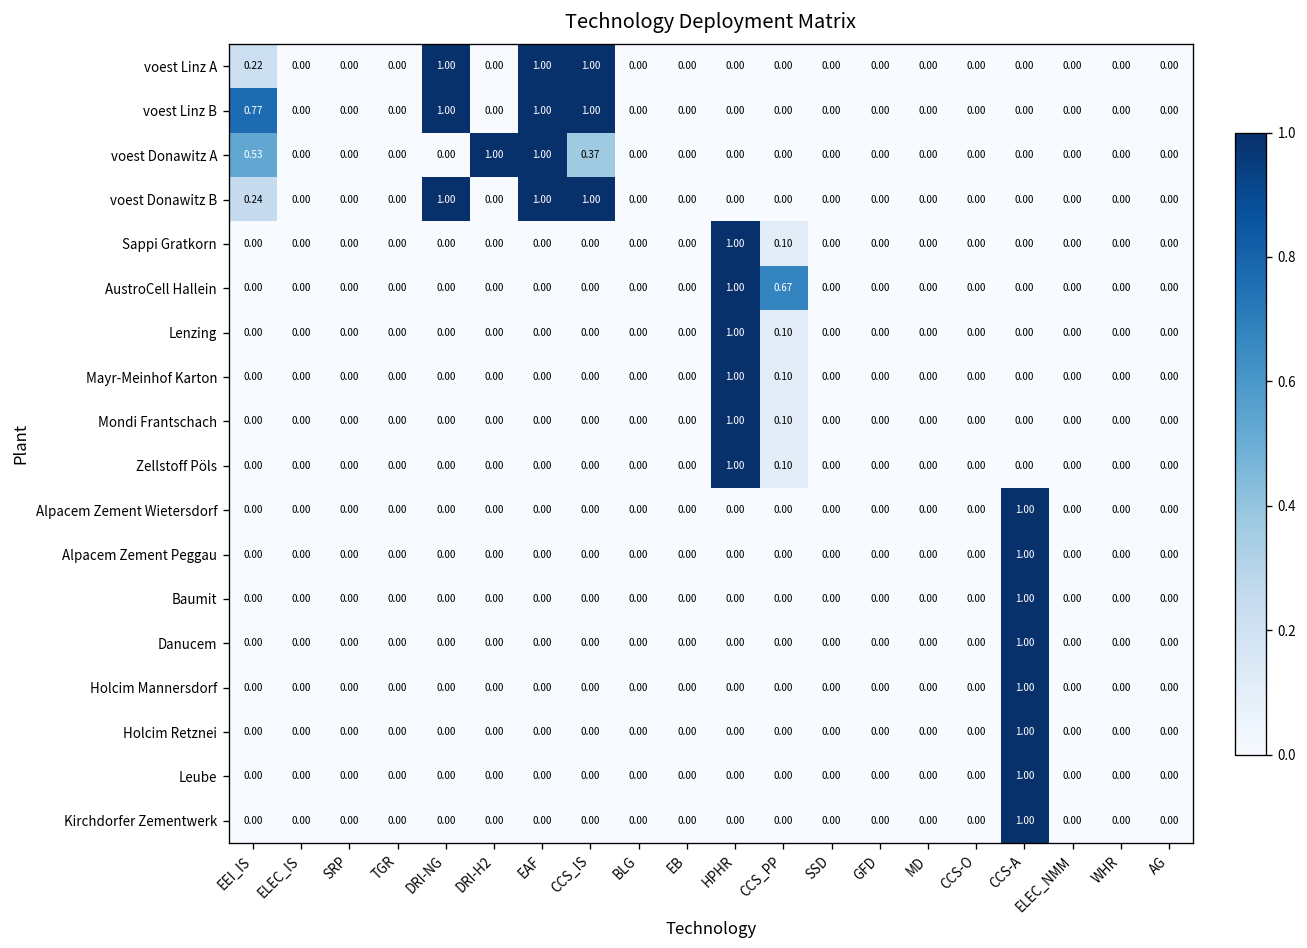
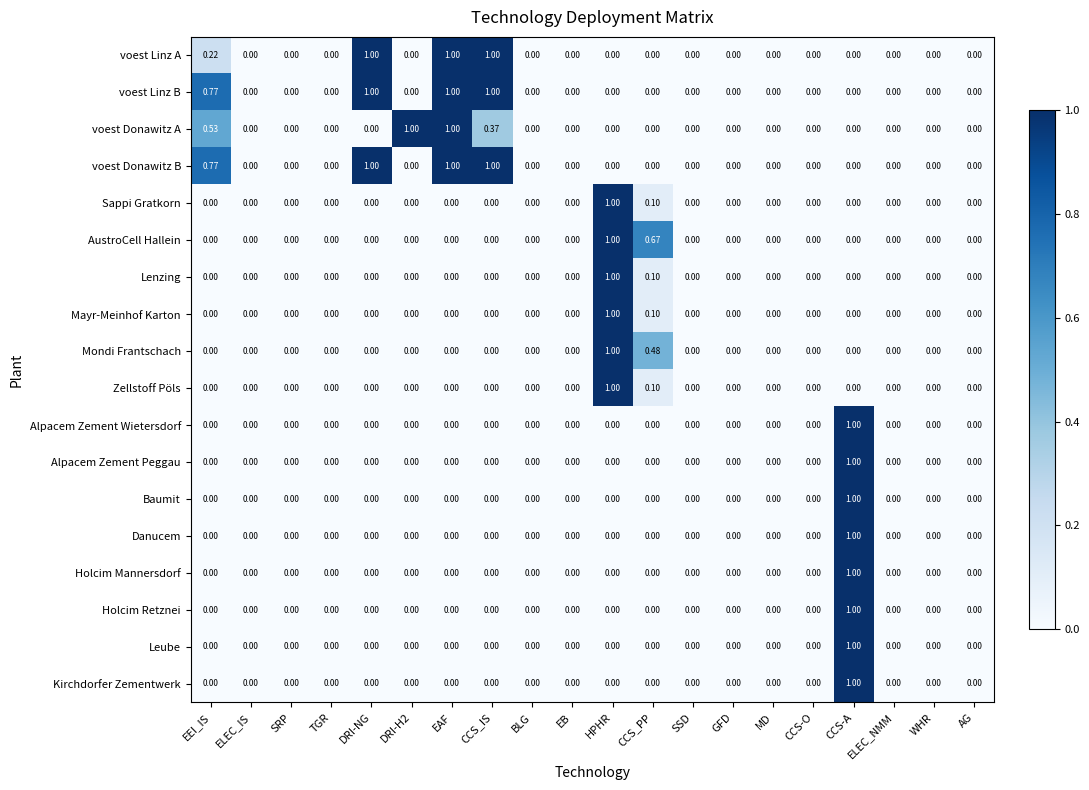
voest Donawitz B, EEI_IS: 0.24 -> 0.77
Mondi Frantschach, CCS_PP: 0.10 -> 0.48
